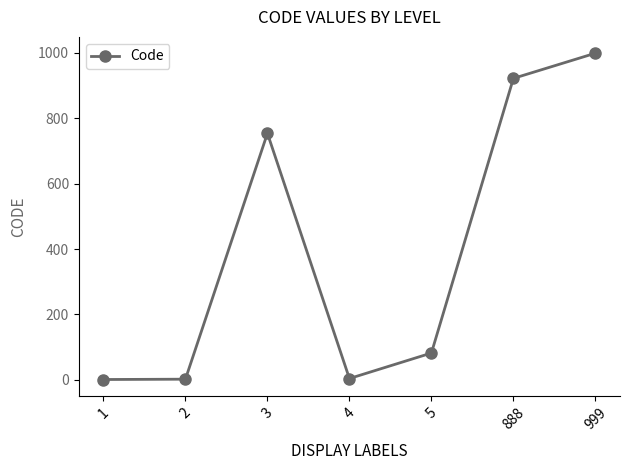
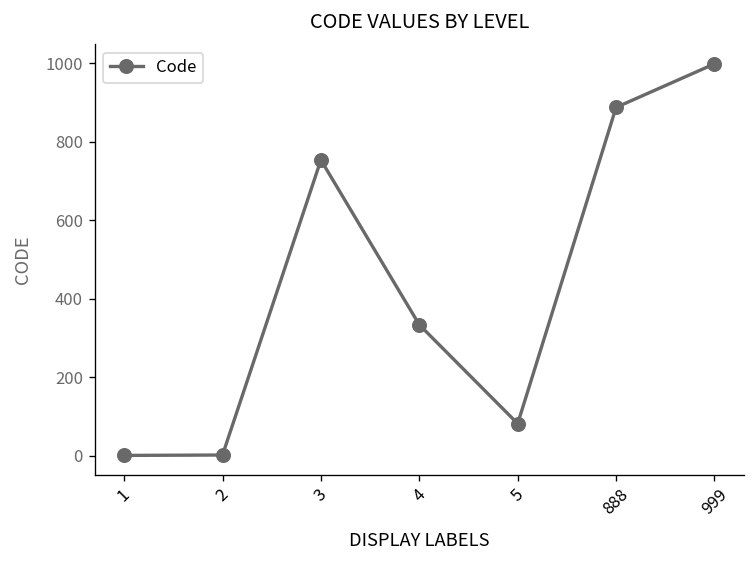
4: 0 -> 330
888: 920 -> 890
